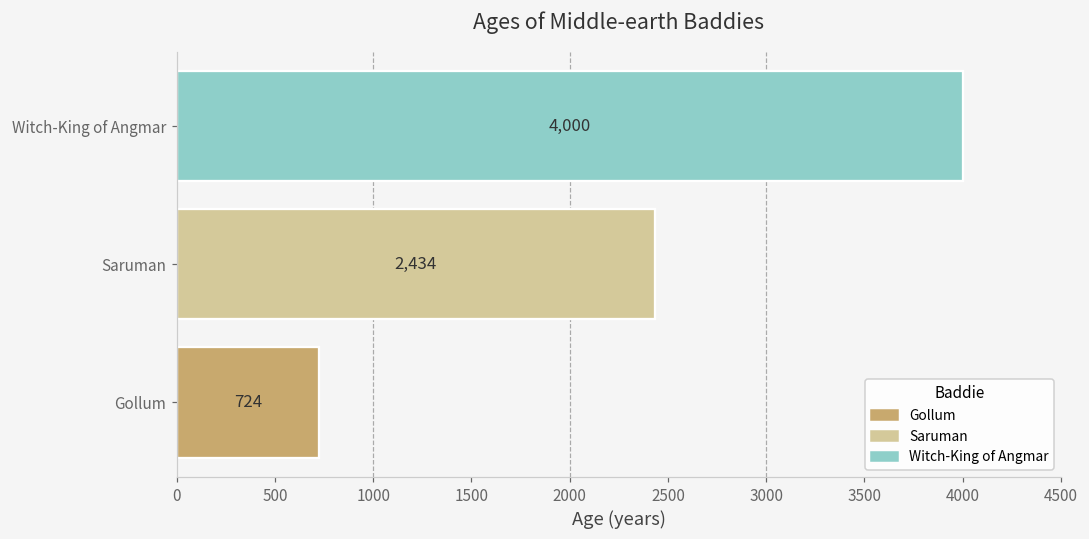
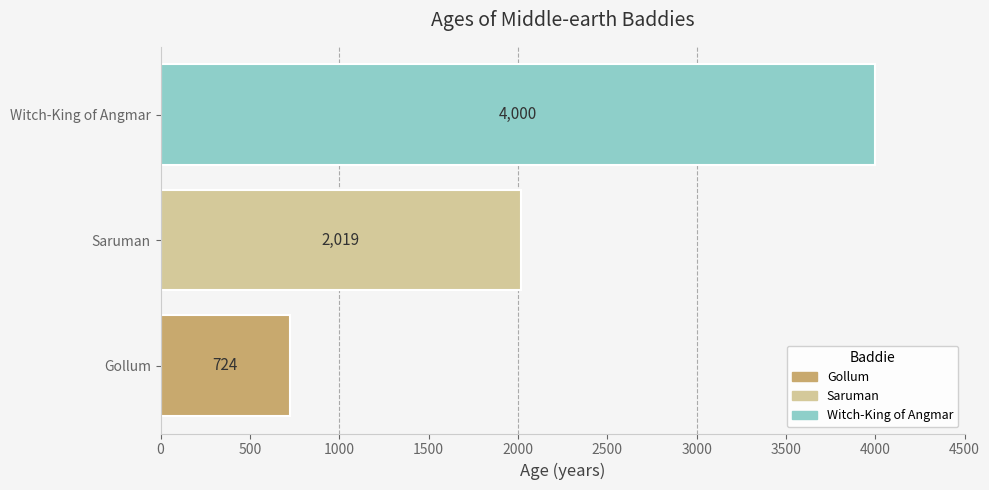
Saruman: 2,434 -> 2,019
